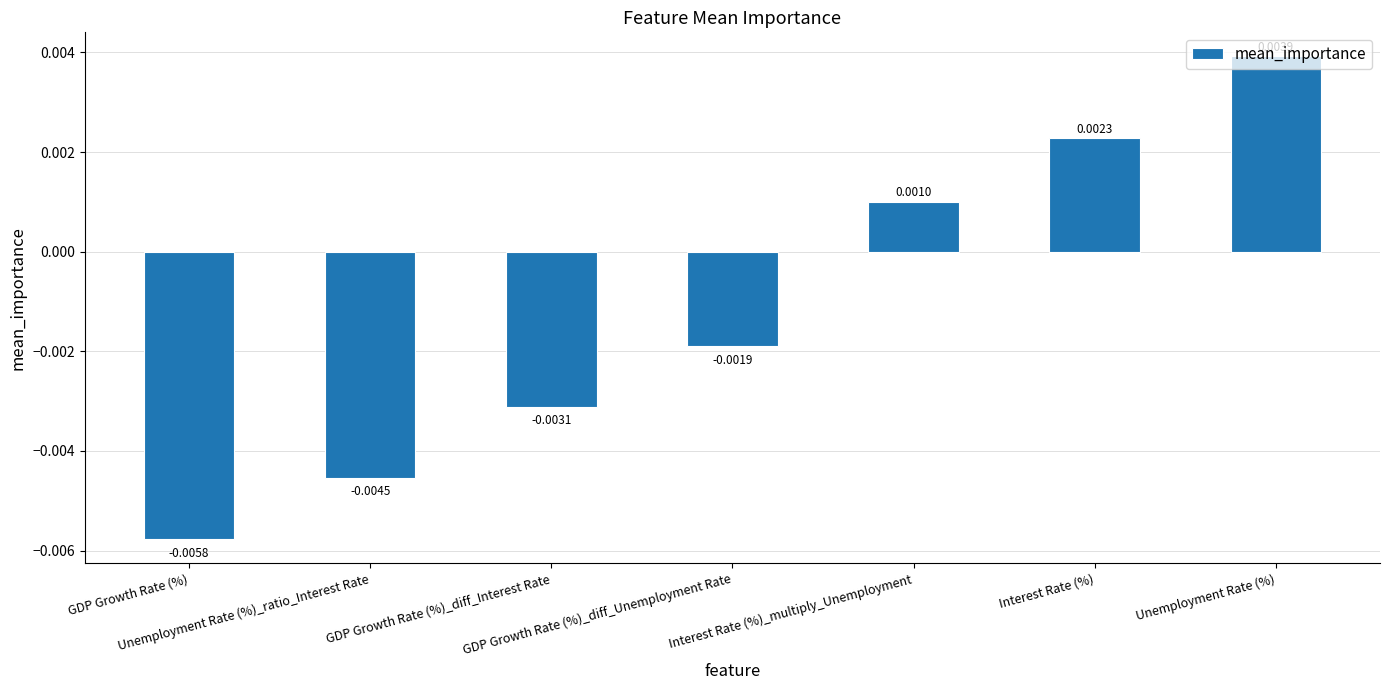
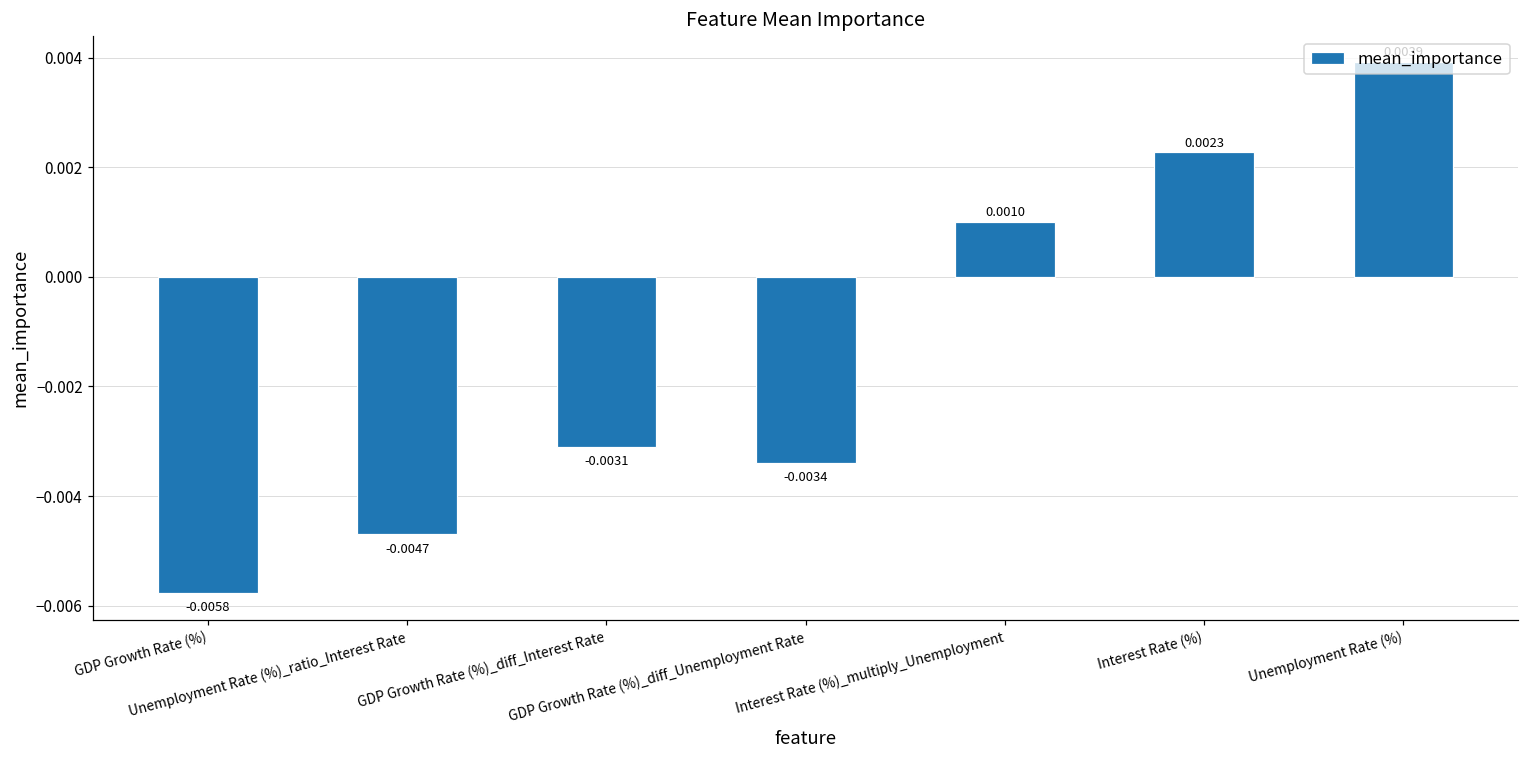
Unemployment Rate (%)_ratio_Interest Rate: -0.0045 -> -0.0047
GDP Growth Rate (%)_diff_Unemployment Rate: -0.0019 -> -0.0034
